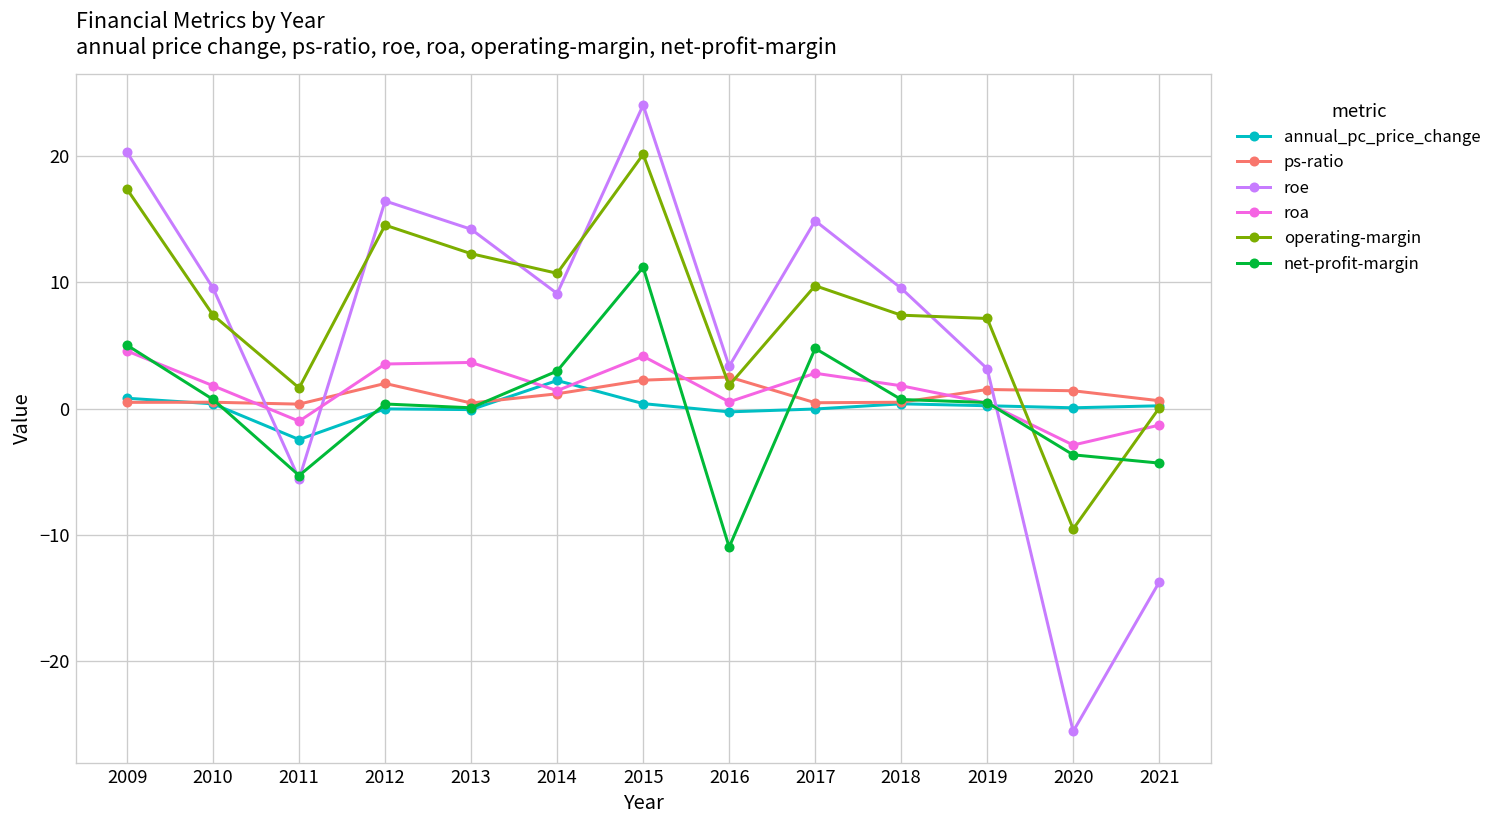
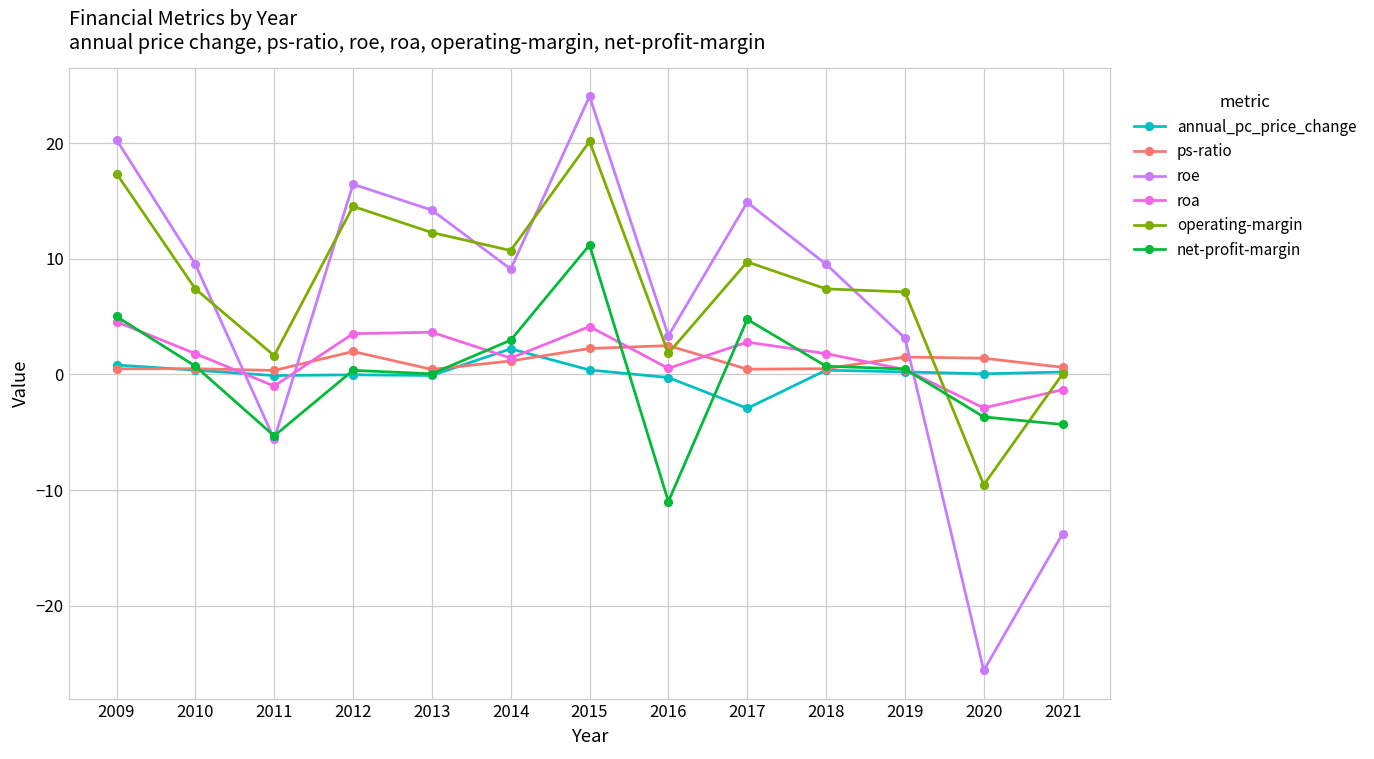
annual_pc_price_change, 2011: -2.5 -> -0.1
annual_pc_price_change, 2017: 0.0 -> -2.9
